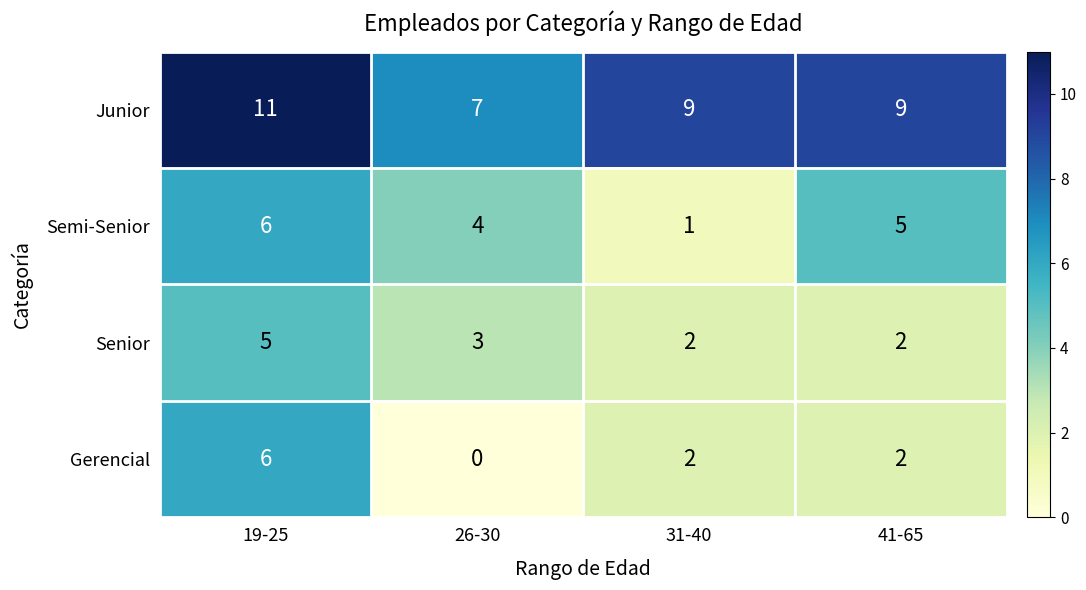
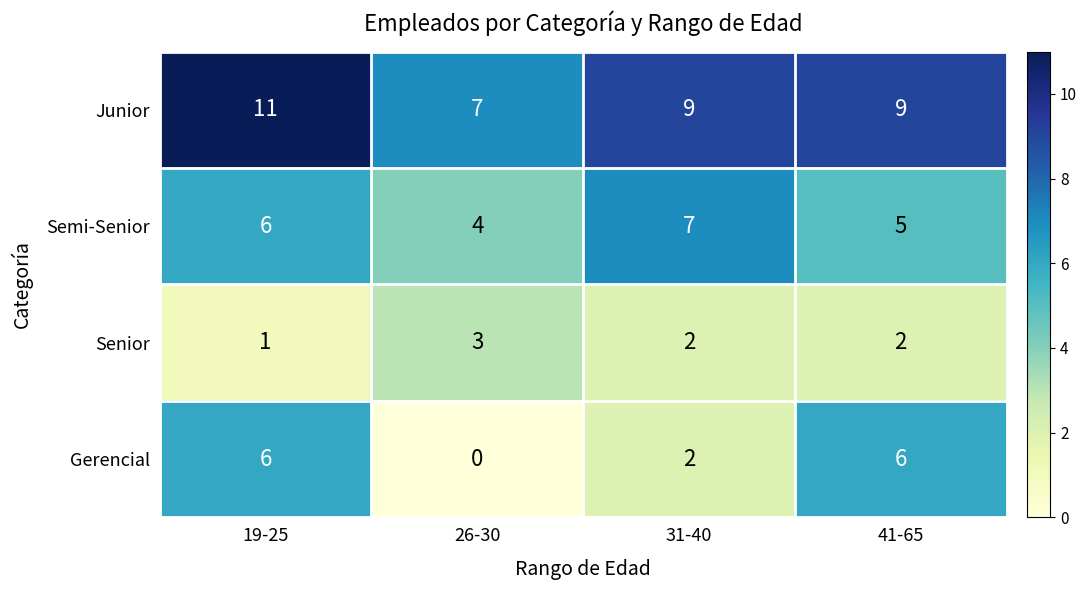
Semi-Senior, 31-40: 1 -> 7
Senior, 19-25: 5 -> 1
Gerencial, 41-65: 2 -> 6
